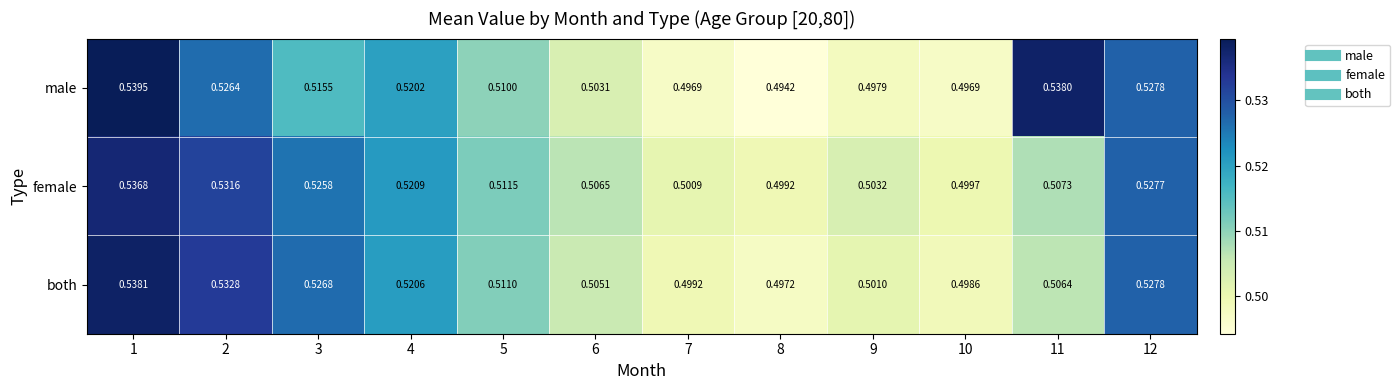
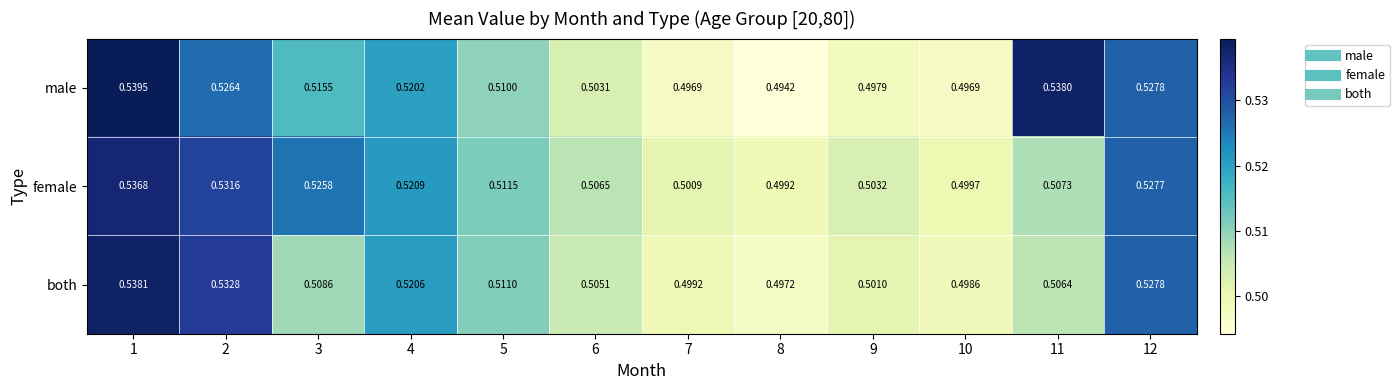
both, 3: 0.5268 -> 0.5086
